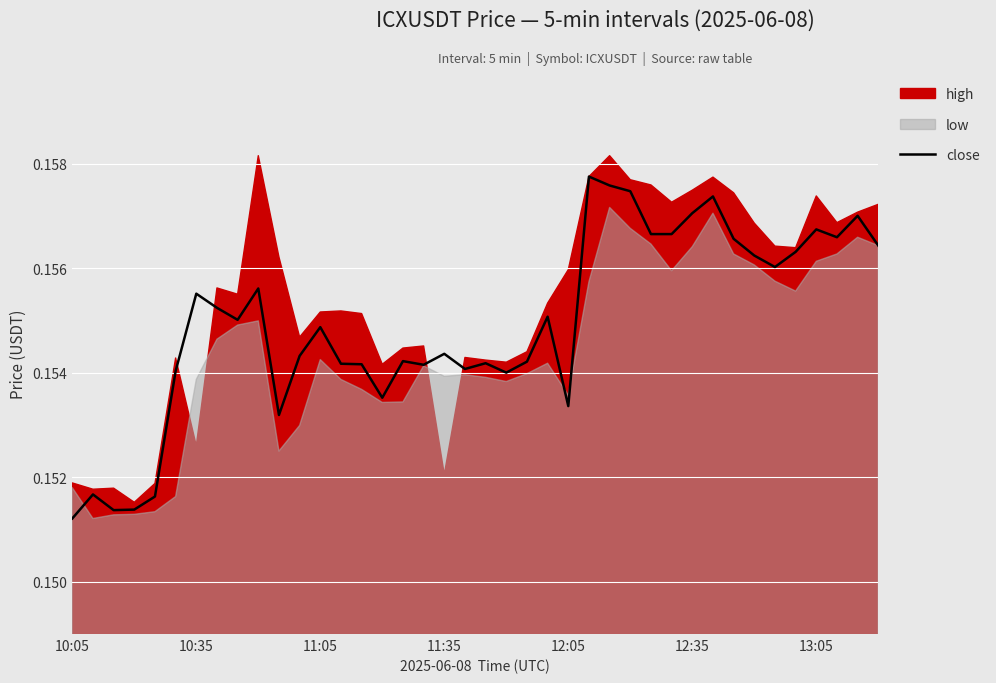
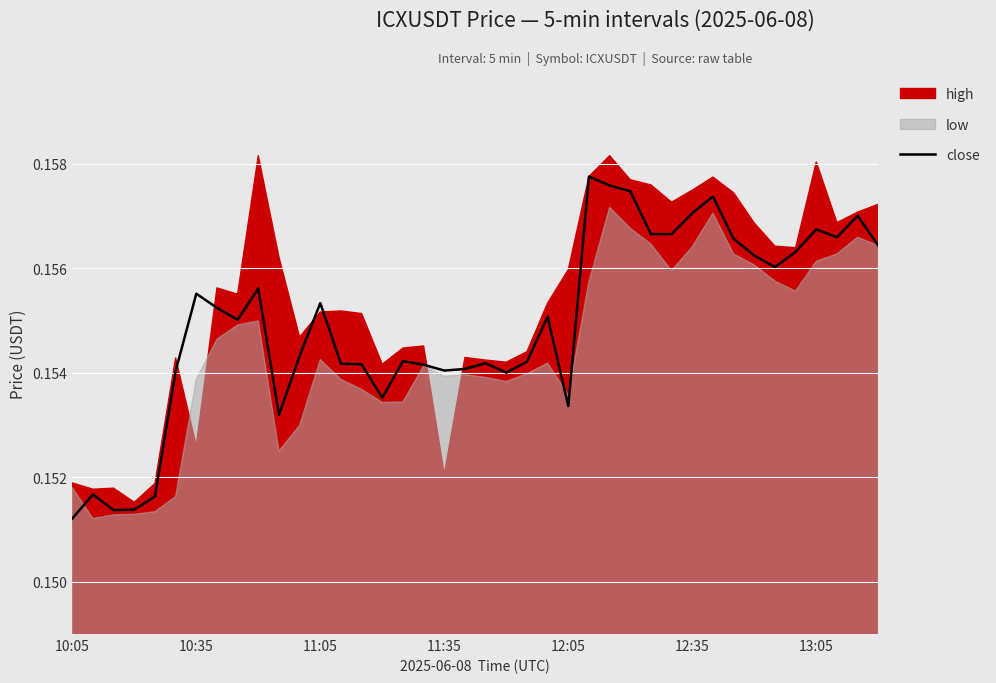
close, 11:05: 0.1549 -> 0.1553
close, 11:35: 0.1544 -> 0.1540
high, 13:05: 0.1574 -> 0.1580
